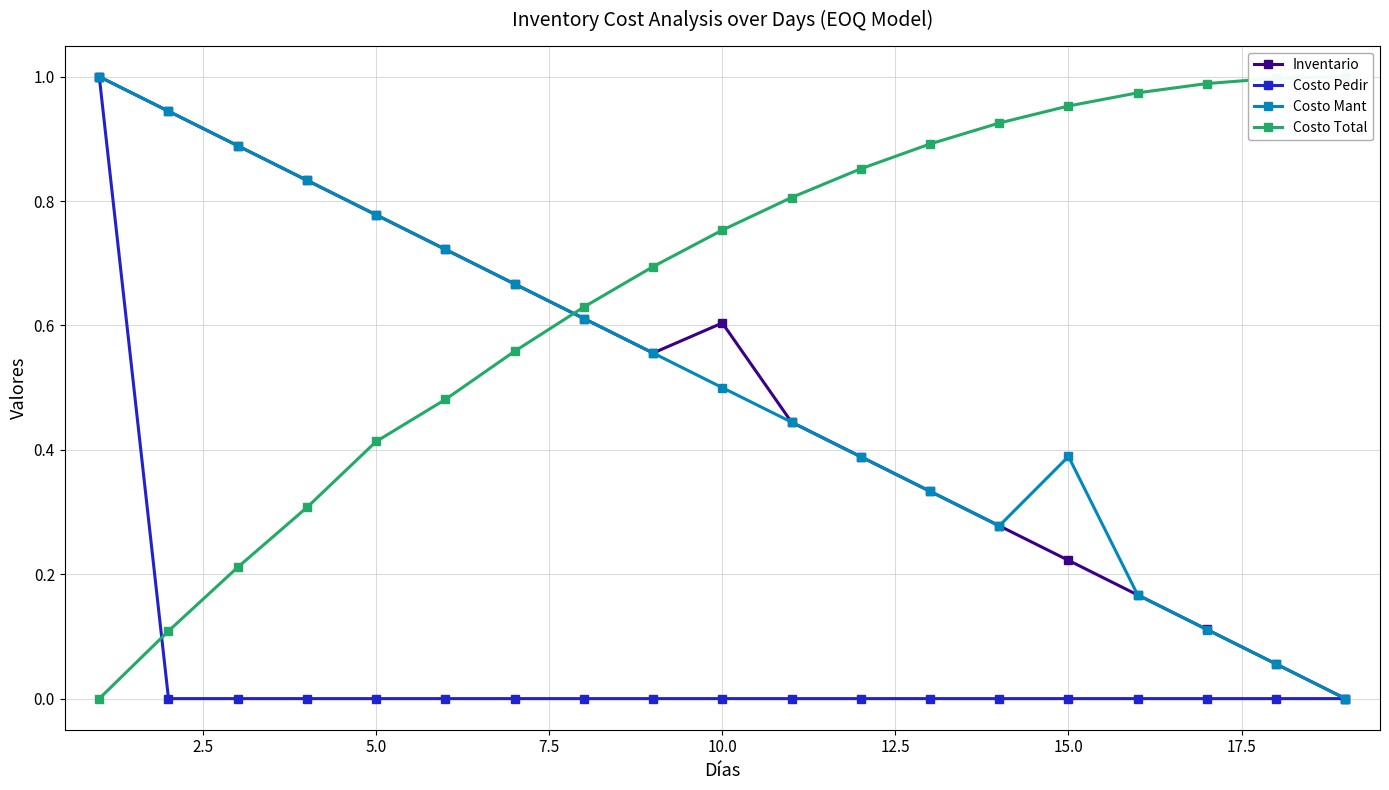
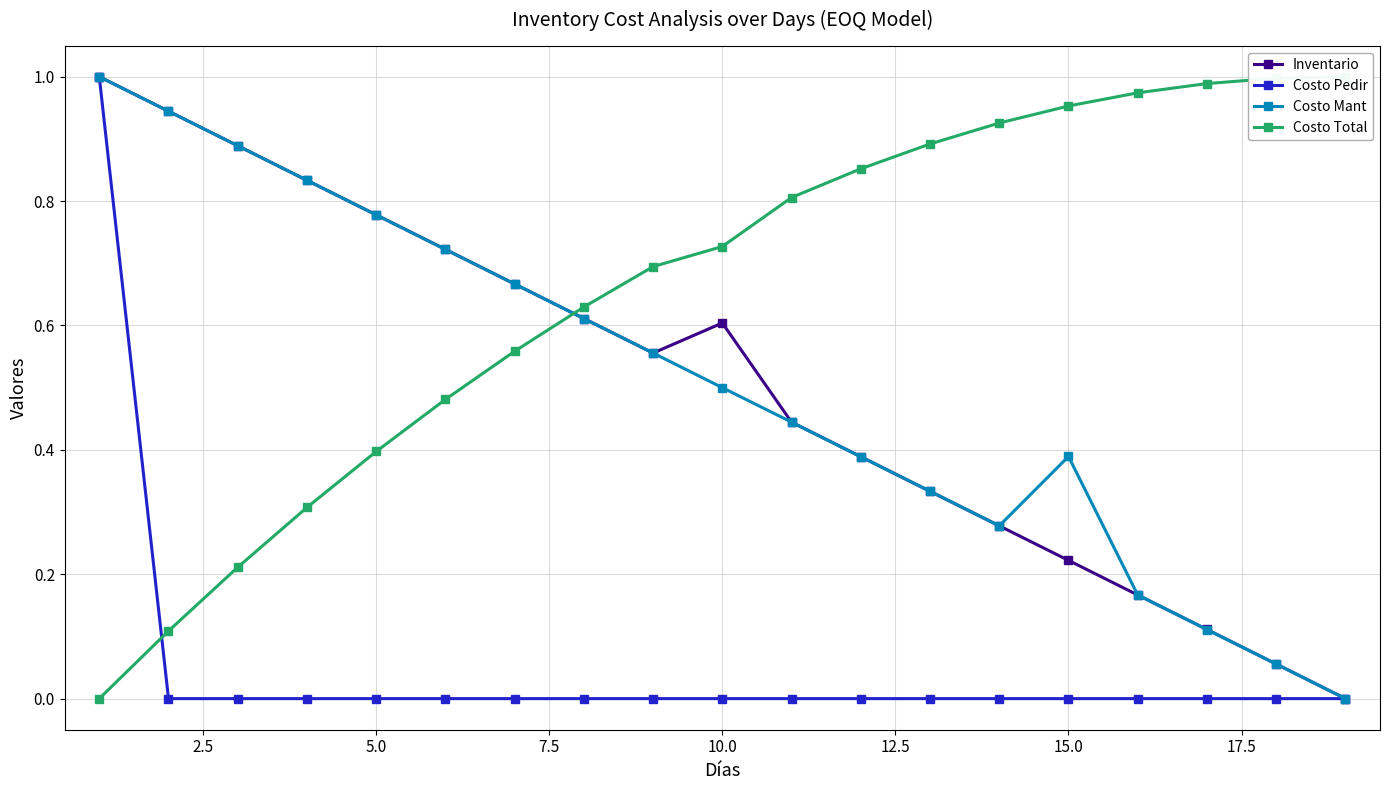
Costo Total, 5.0: 0.41 -> 0.40
Costo Total, 10.0: 0.75 -> 0.73
